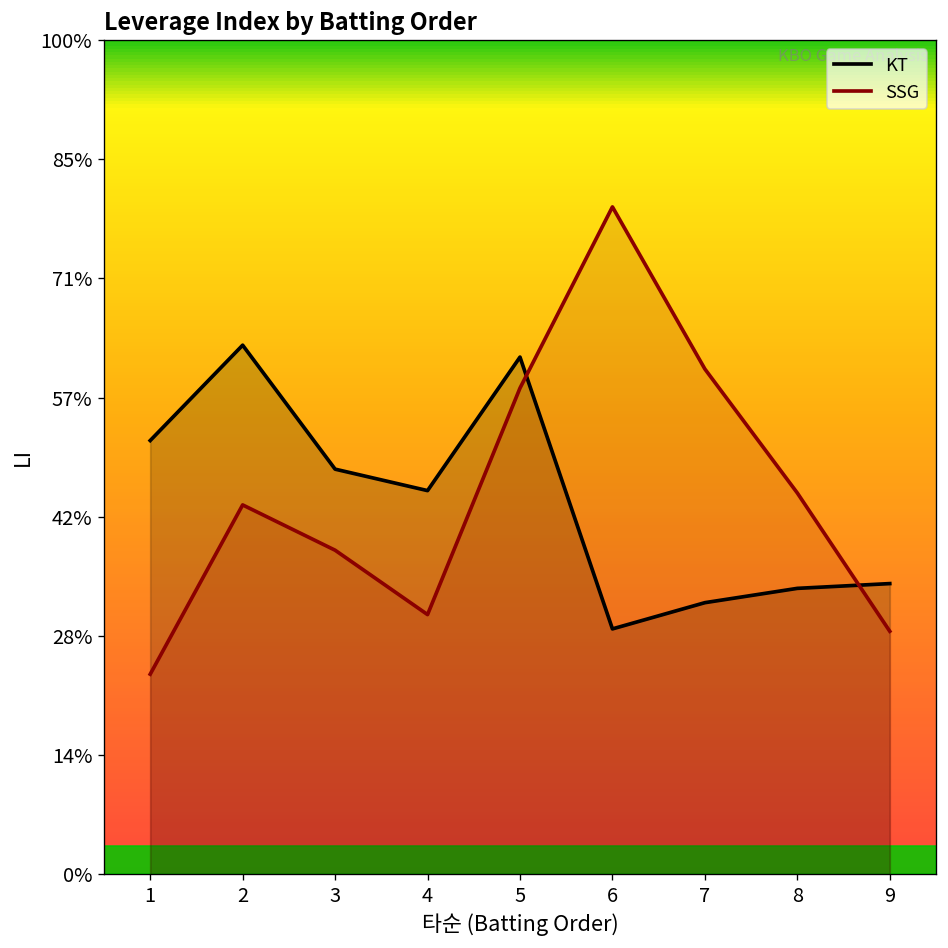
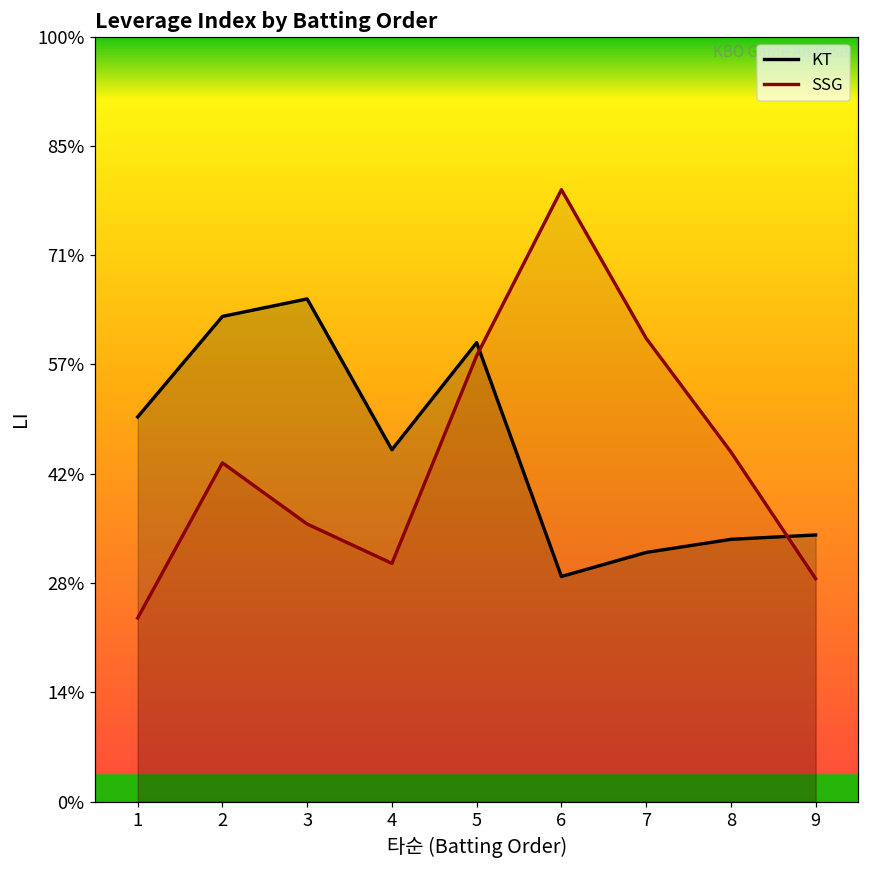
KT, 1: 52% -> 50%
KT, 3: 49% -> 66%
SSG, 3: 39% -> 36%
KT, 5: 62% -> 60%
